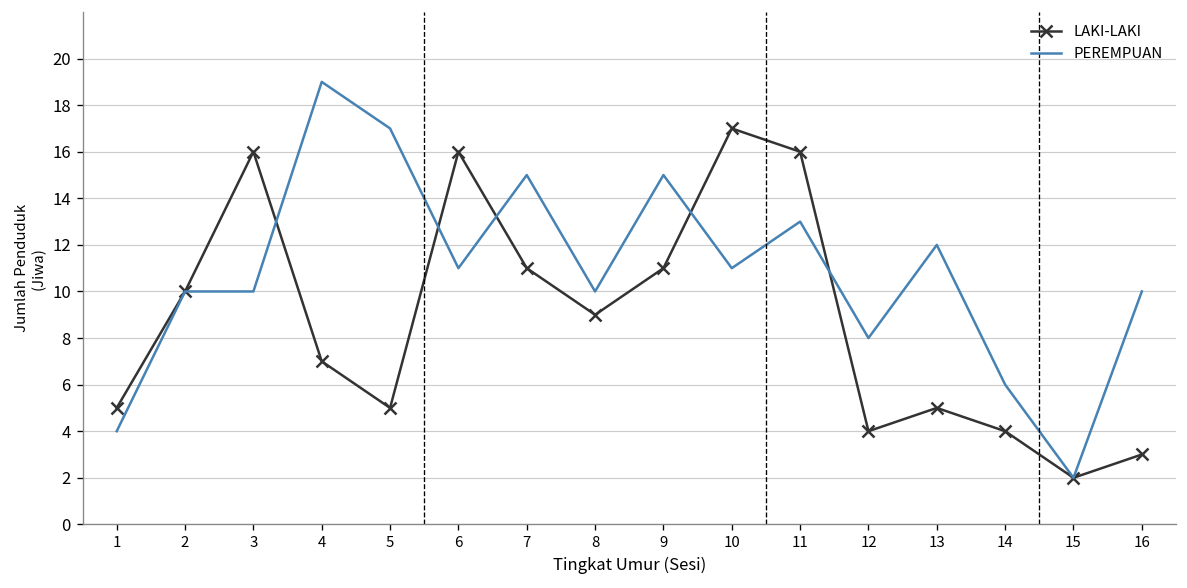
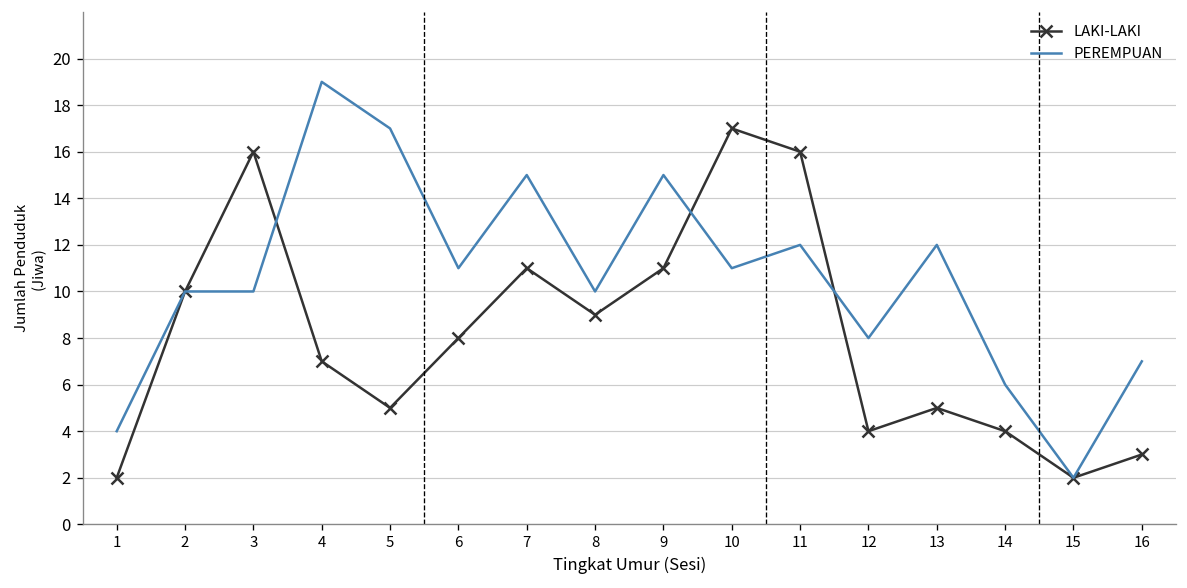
LAKI-LAKI, 1: 5 -> 2
LAKI-LAKI, 6: 16 -> 8
PEREMPUAN, 11: 13 -> 12
PEREMPUAN, 16: 10 -> 7
